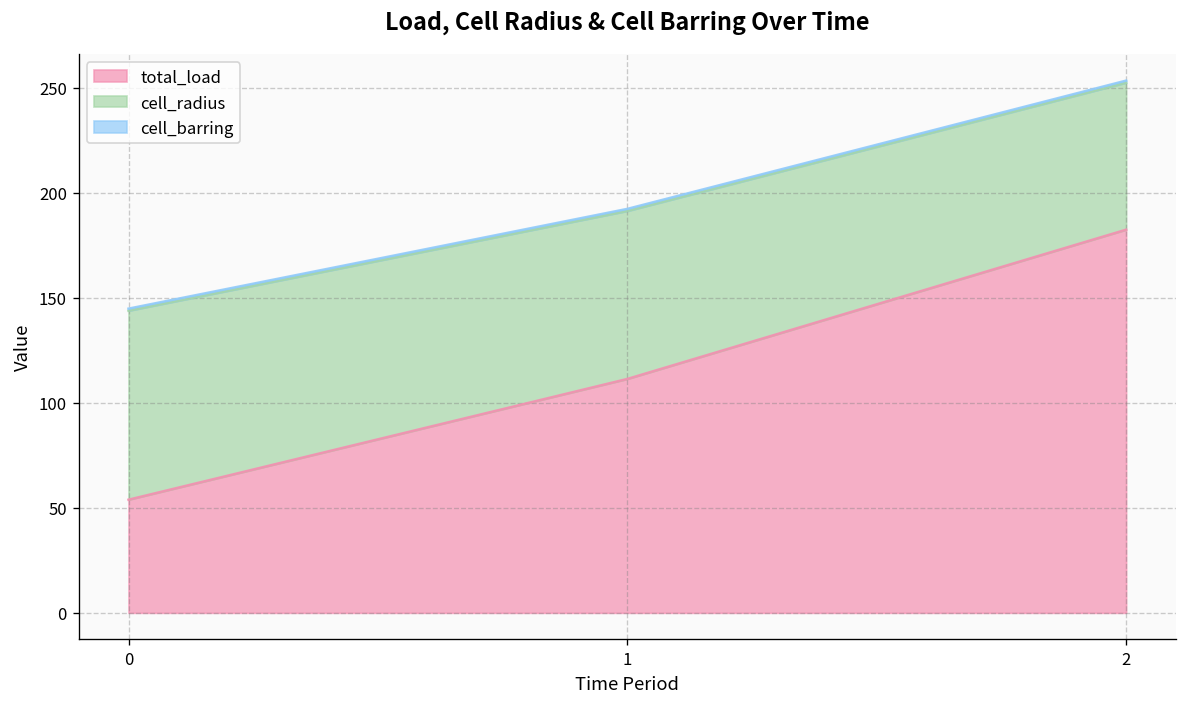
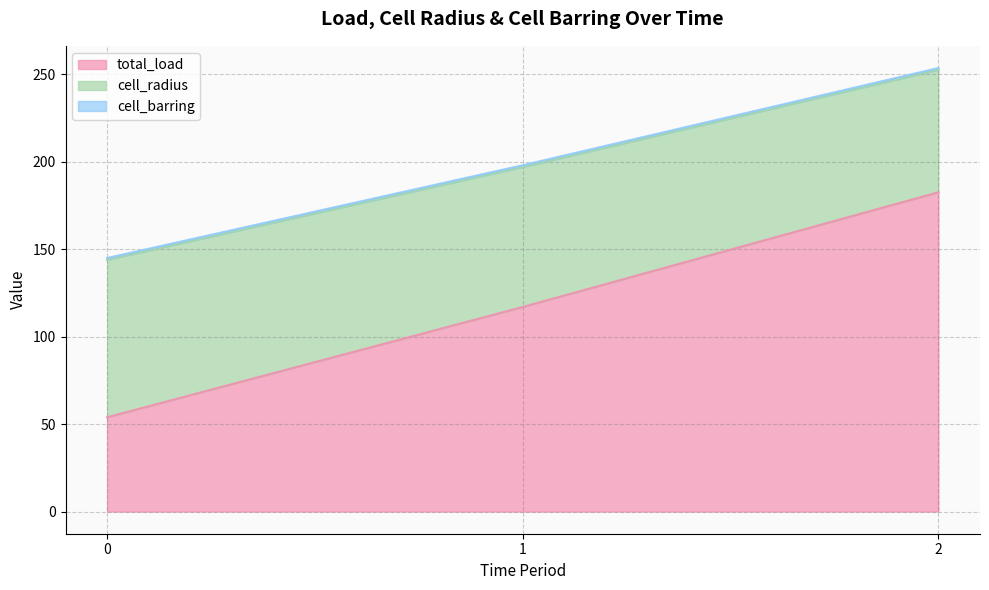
total_load, 1: 111 -> 117
